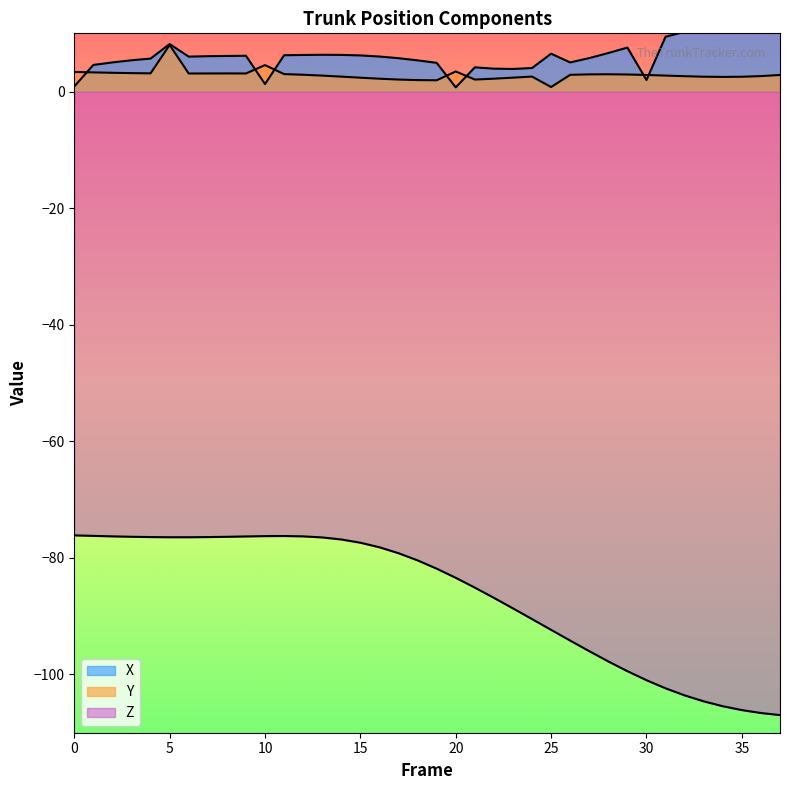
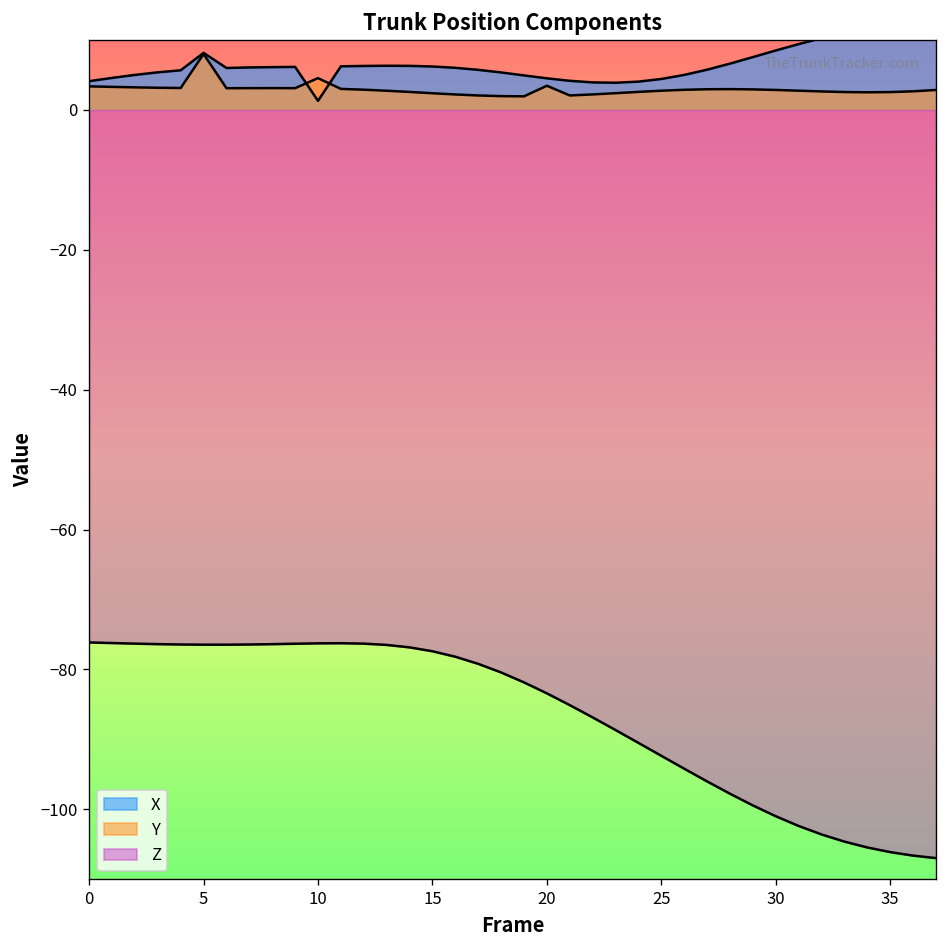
X, 0: 1 -> 4
X, 20: 1 -> 5
X, 25: 7 -> 4
Y, 25: 1 -> 3
X, 30: 2 -> 9
